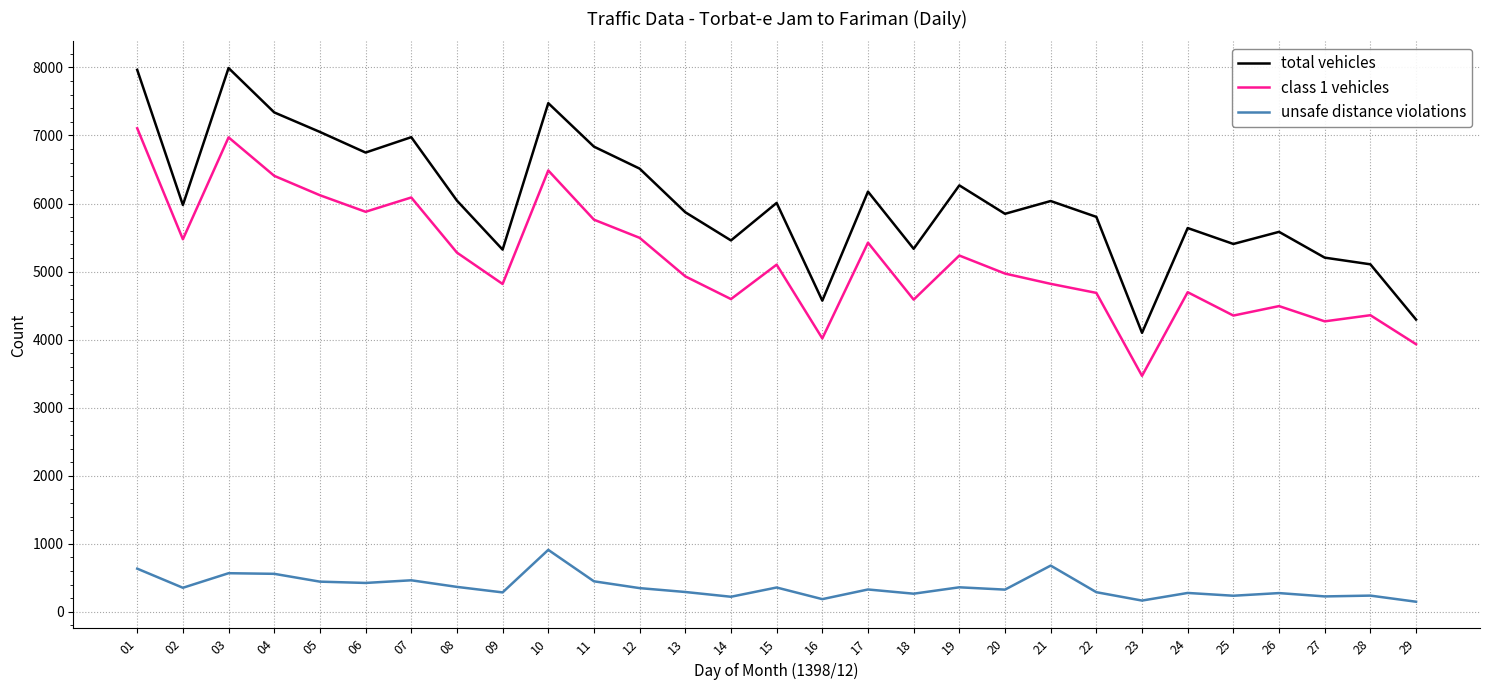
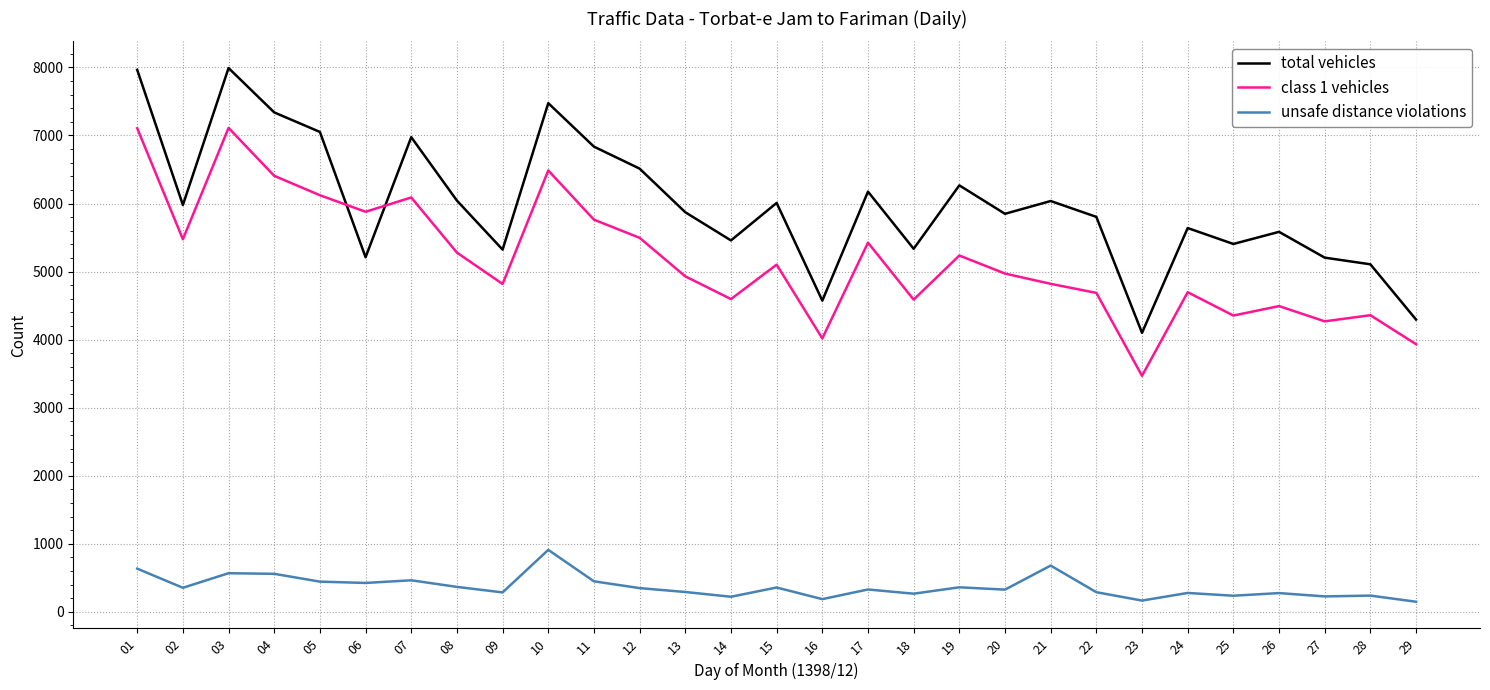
class 1 vehicles, 03: 7000 -> 7100
total vehicles, 06: 6700 -> 5200
